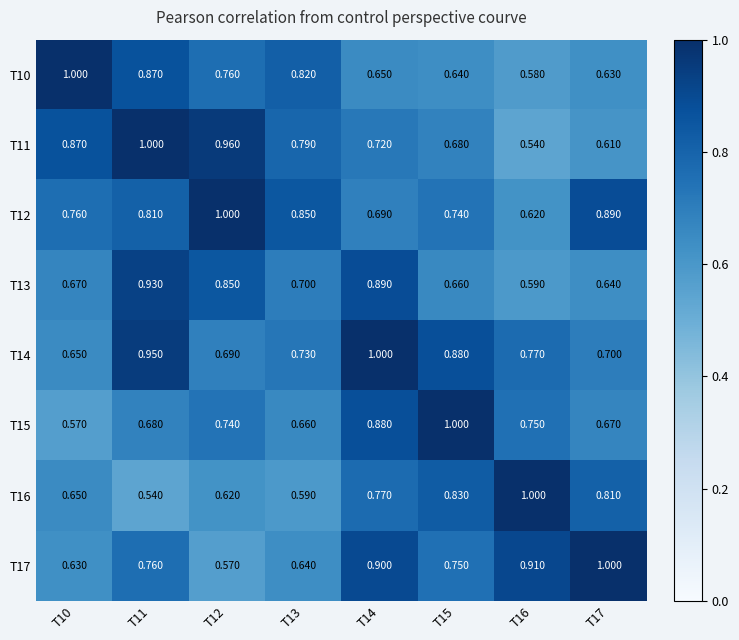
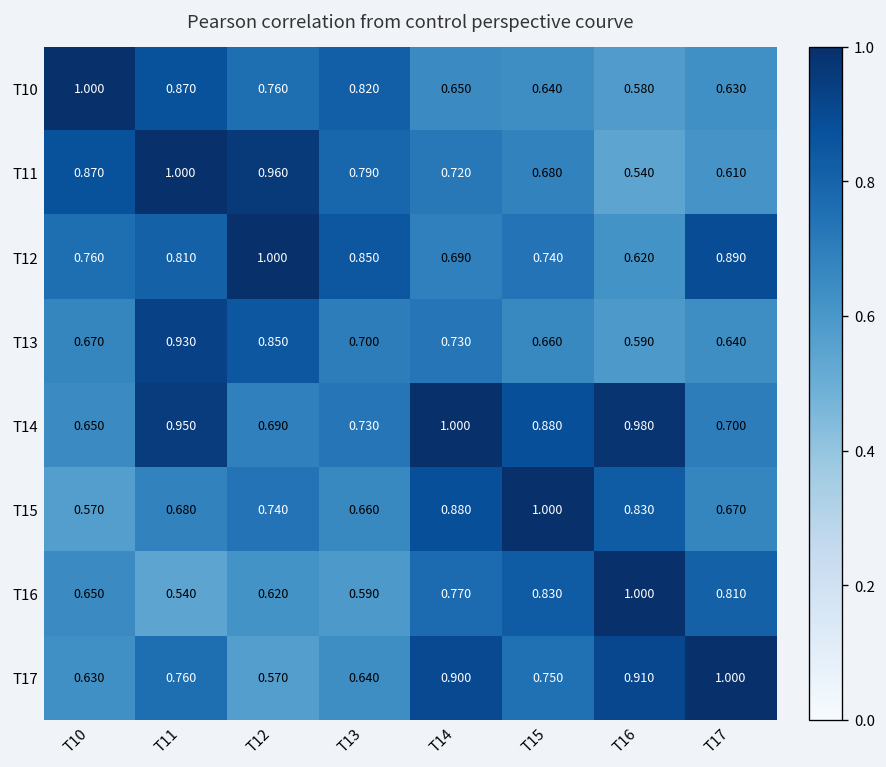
T13, T14: 0.890 -> 0.730
T14, T16: 0.770 -> 0.980
T15, T16: 0.750 -> 0.830
